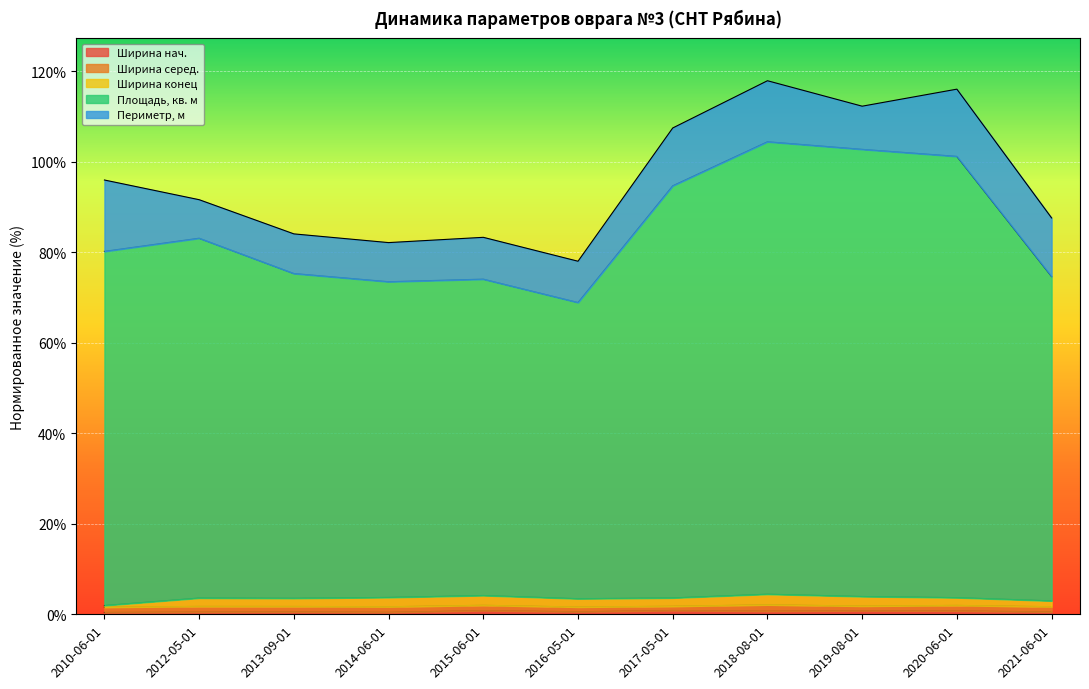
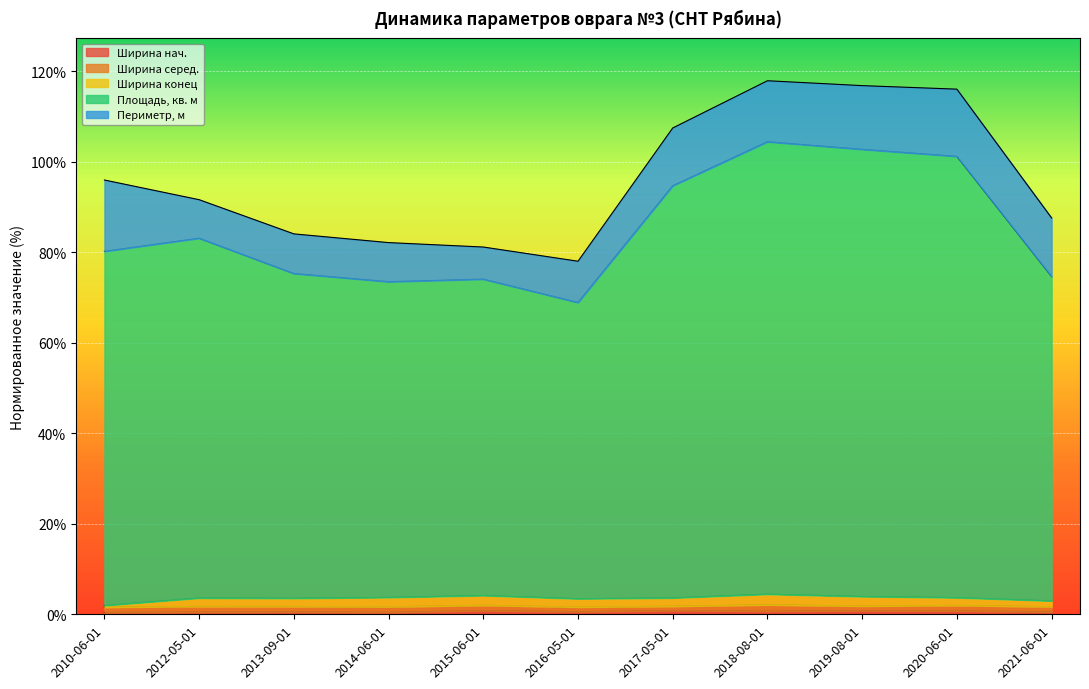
Периметр, м, 2015-06-01: 9% -> 7%
Периметр, м, 2019-08-01: 10% -> 14%
